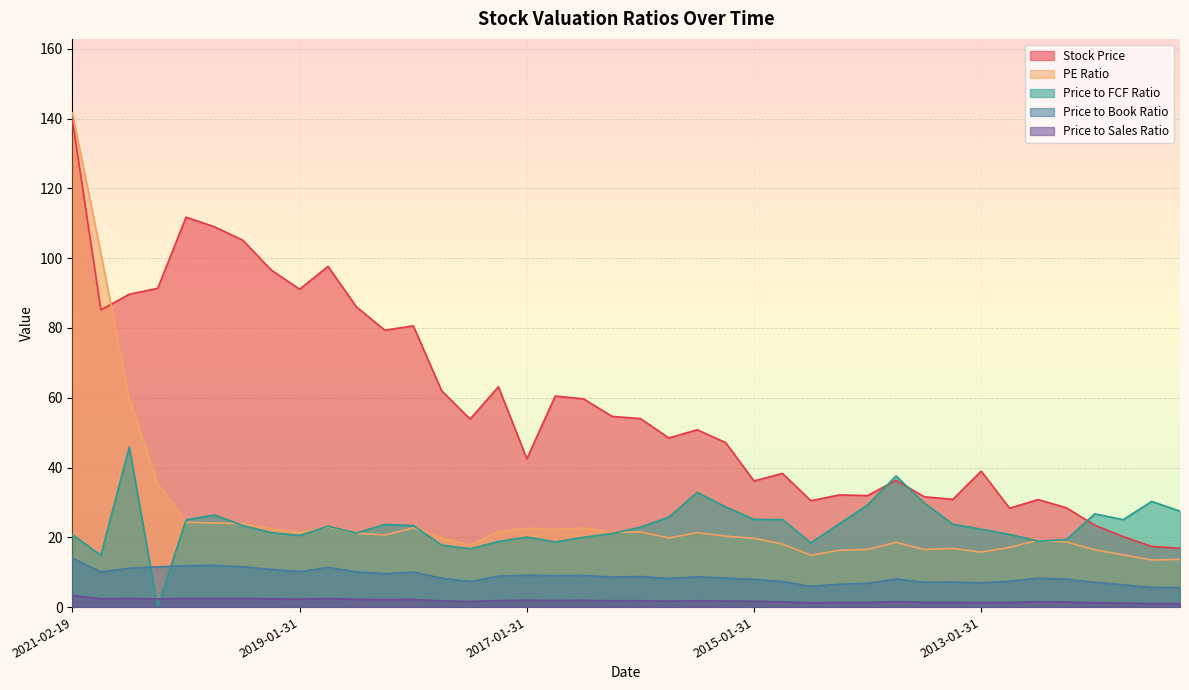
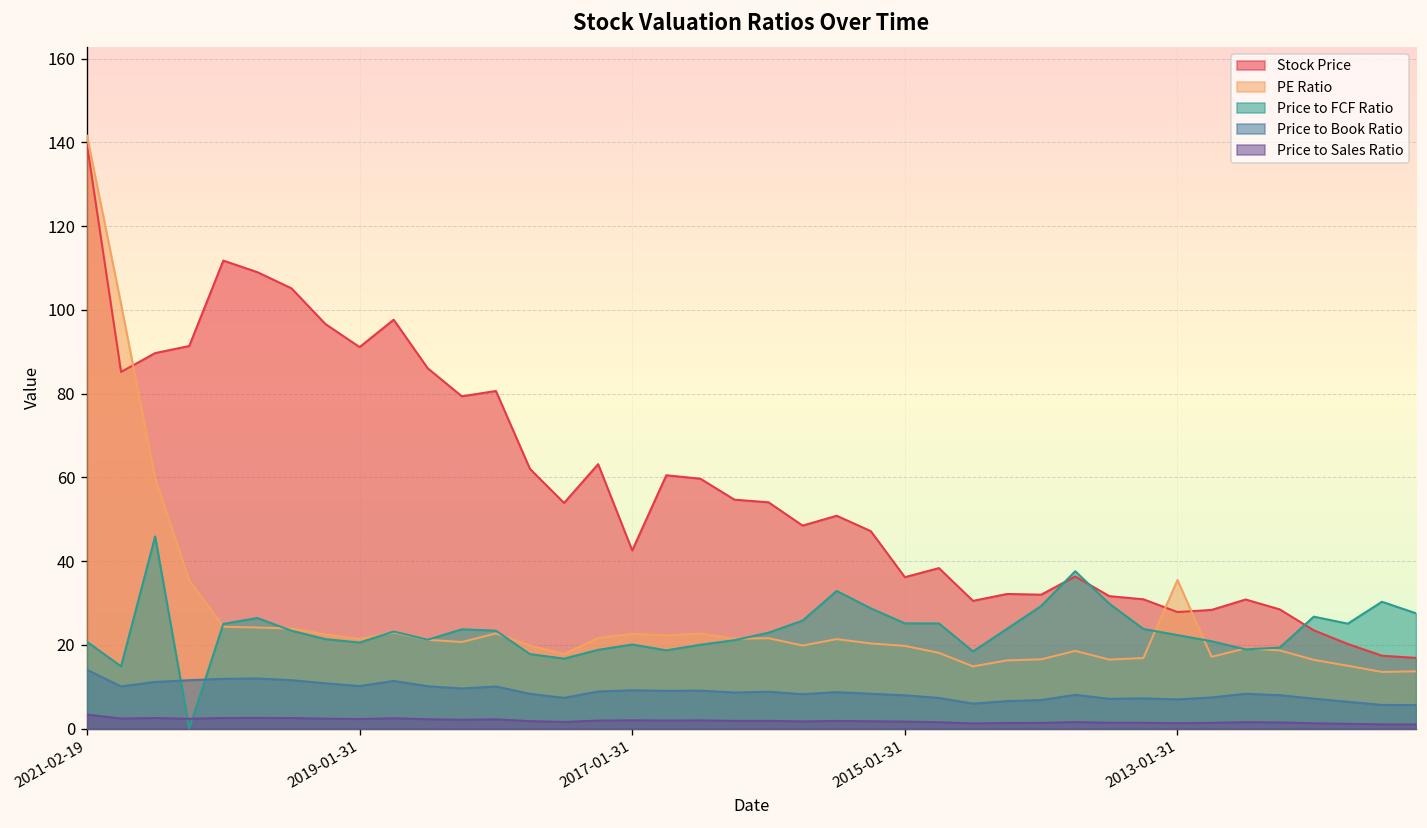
Stock Price, 2013-01-31: 39 -> 28
PE Ratio, 2013-01-31: 16 -> 35
